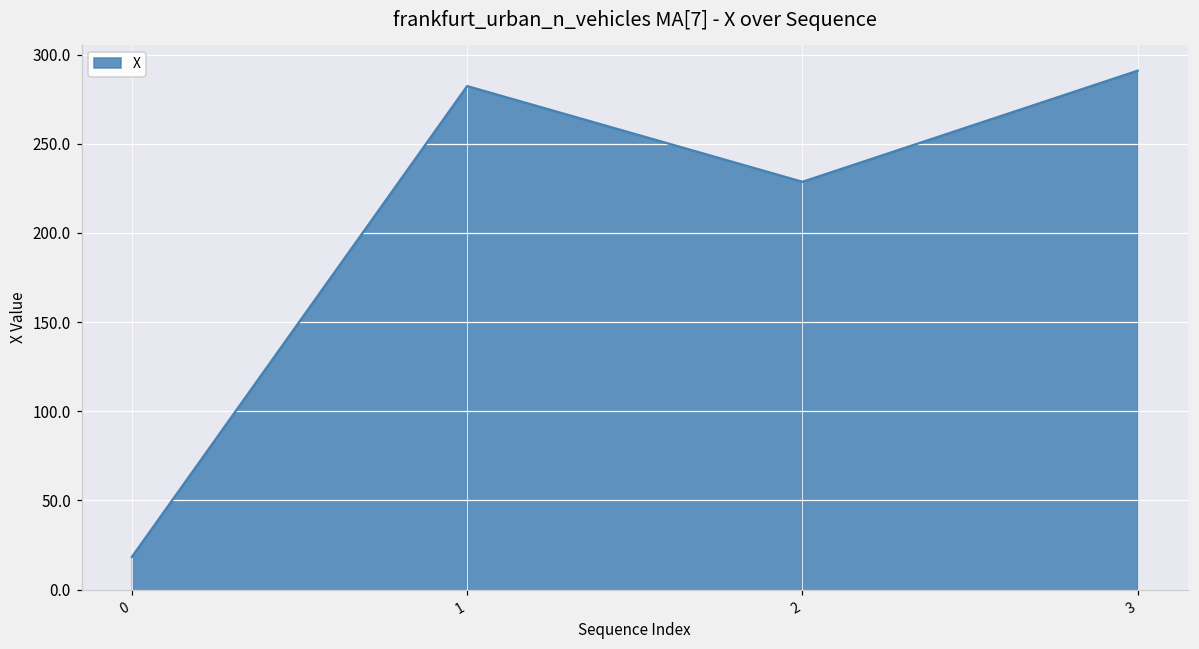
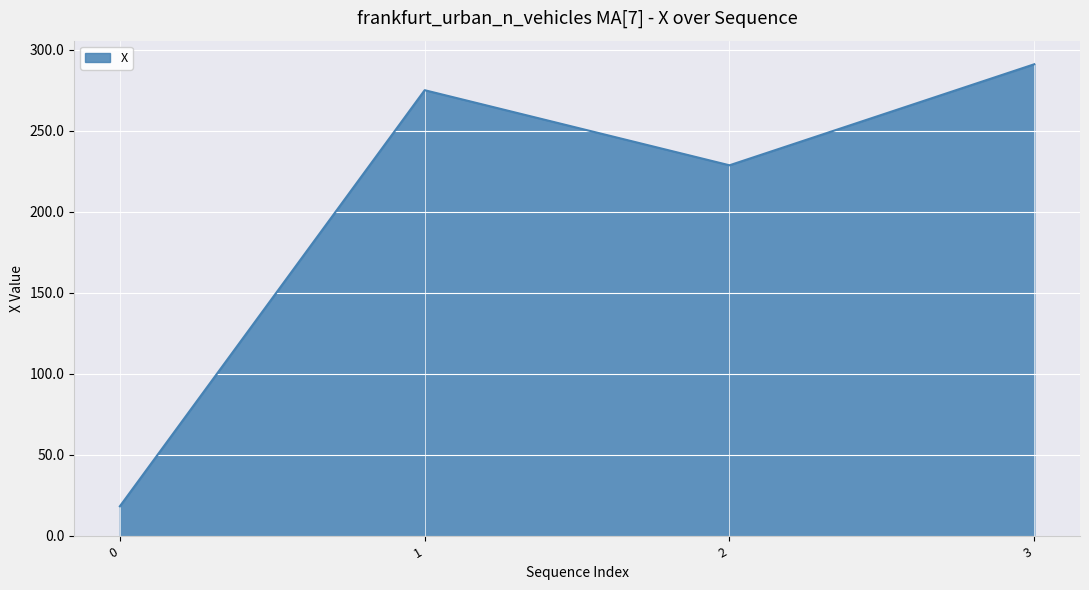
1: 282 -> 275
